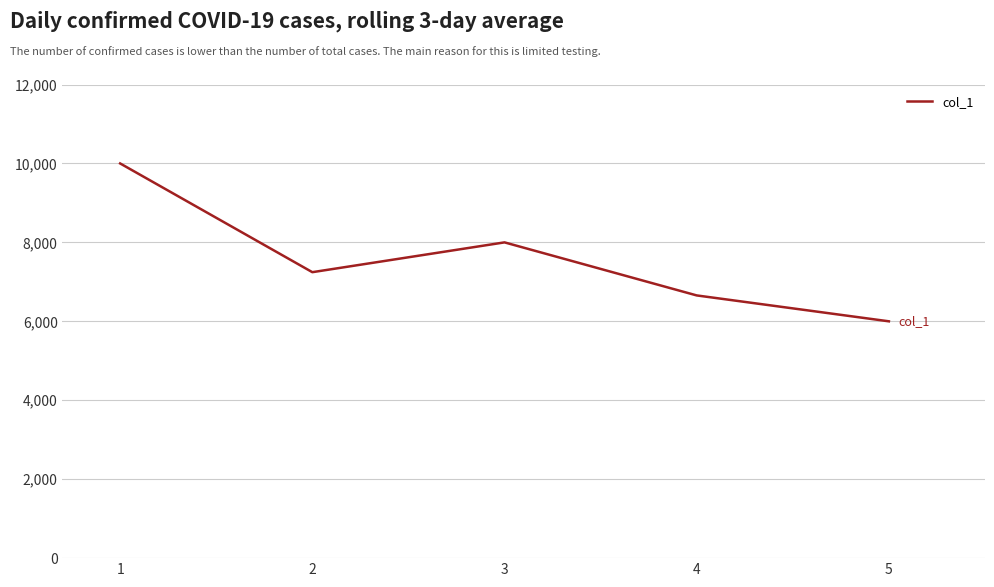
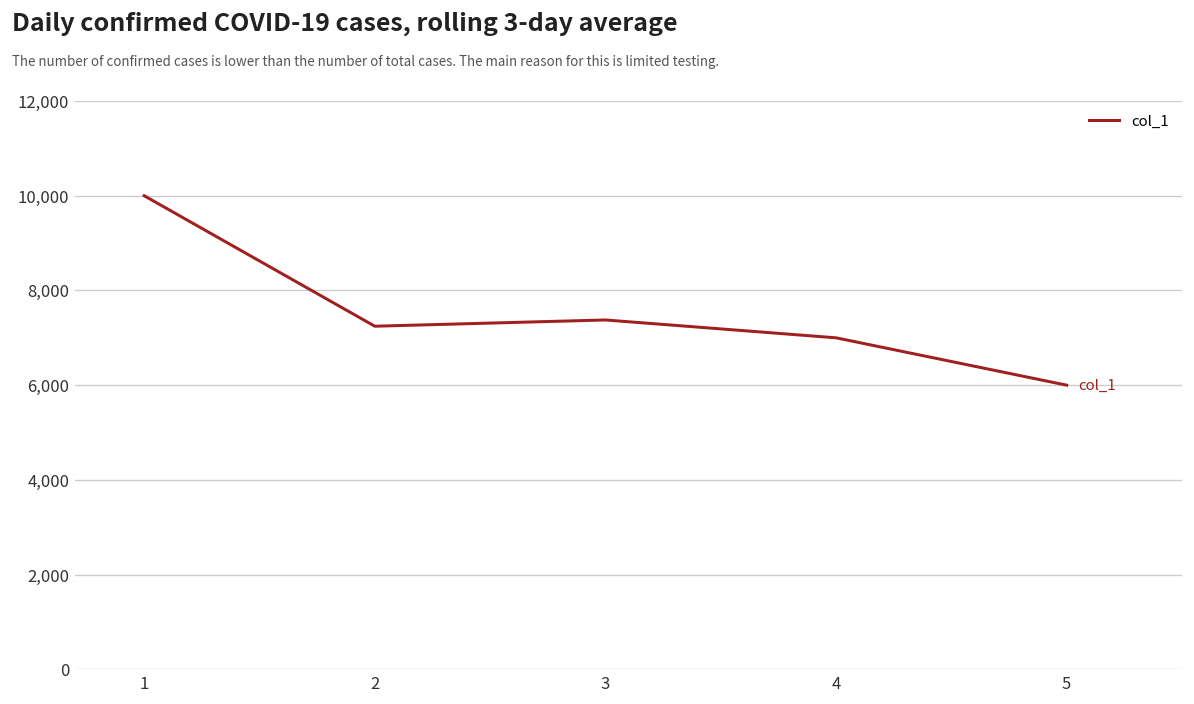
3: 8,000 -> 7,400
4: 6,700 -> 7,000
